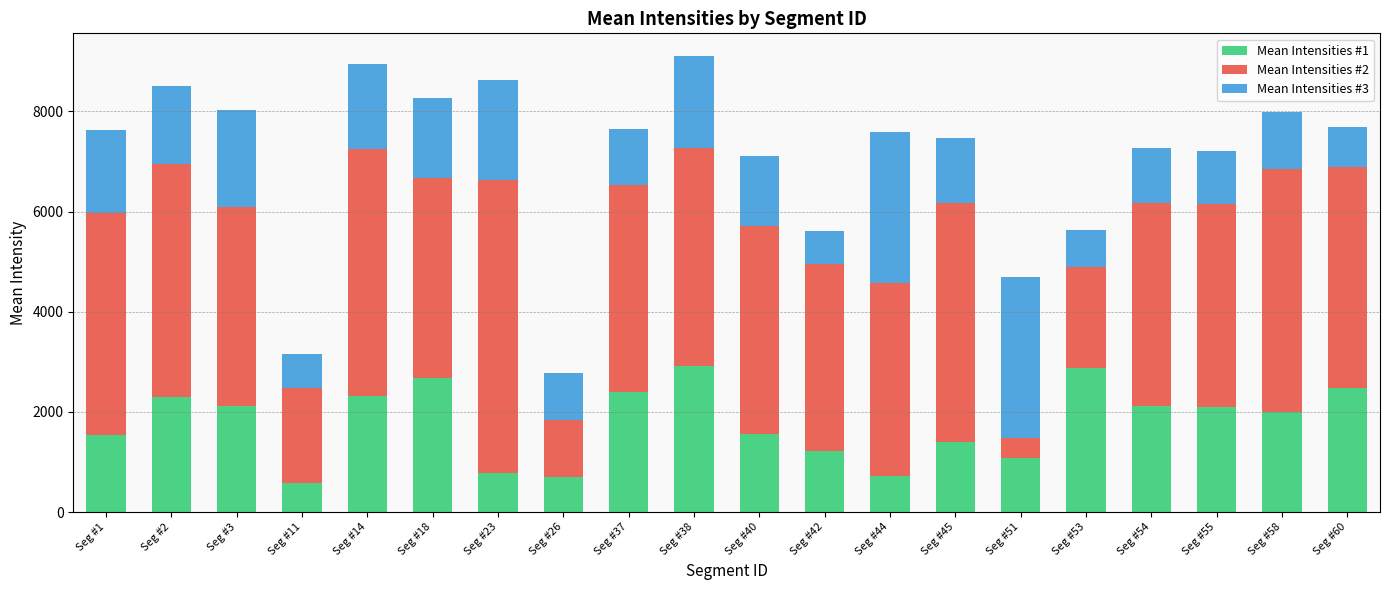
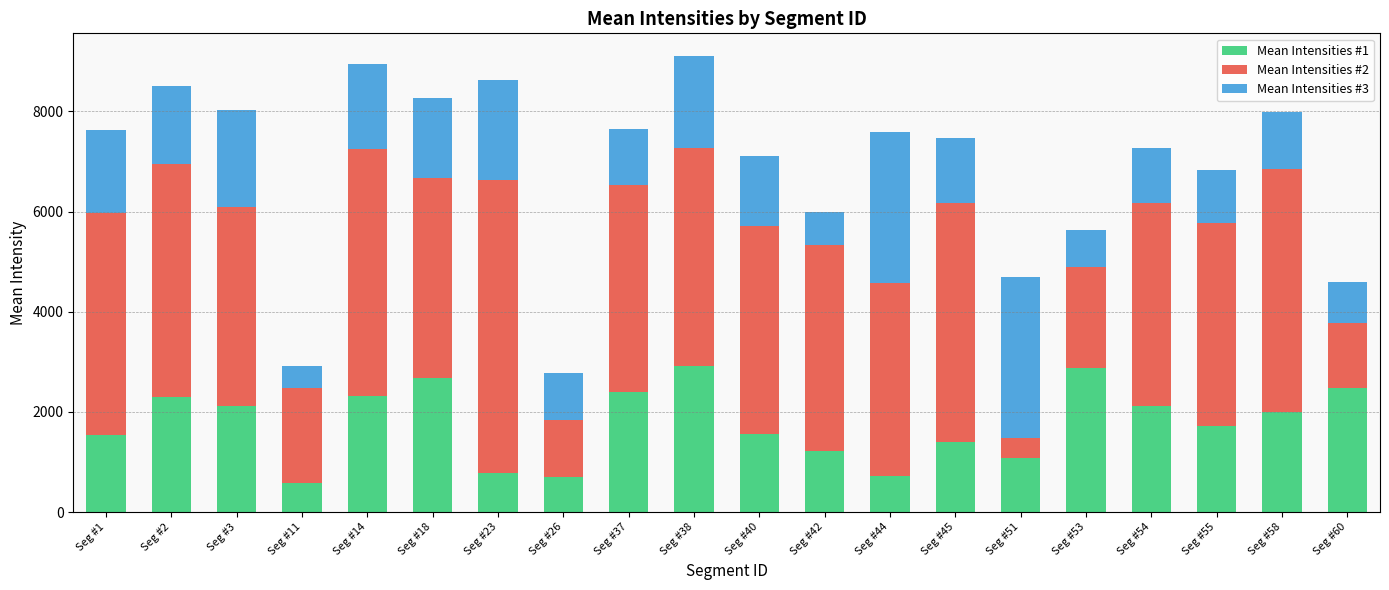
Mean Intensities #3, Seg #11: 700 -> 400
Mean Intensities #2, Seg #42: 3700 -> 4100
Mean Intensities #1, Seg #55: 2100 -> 1700
Mean Intensities #2, Seg #60: 4400 -> 1300
